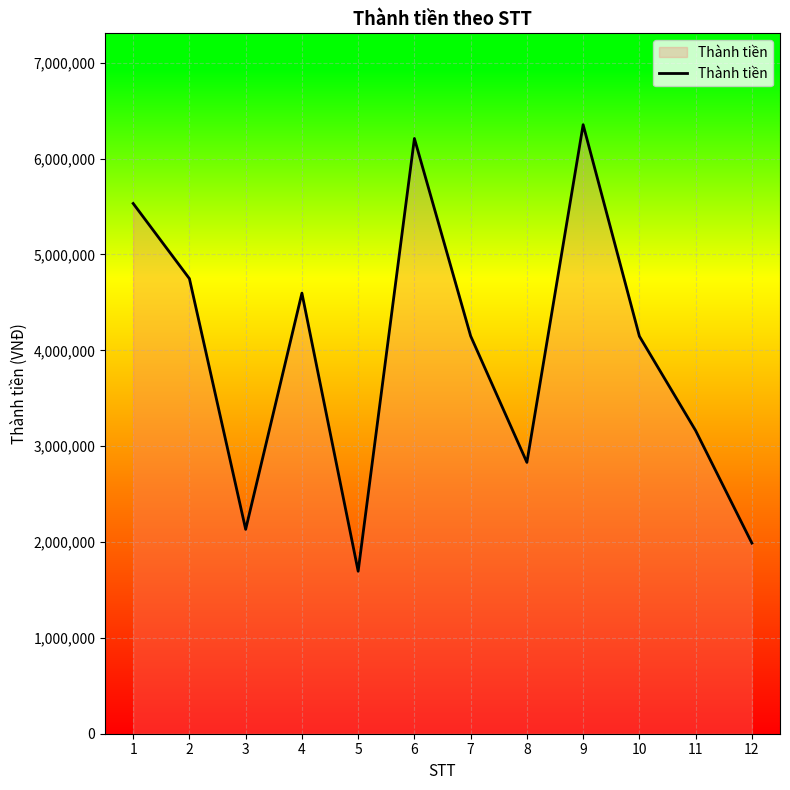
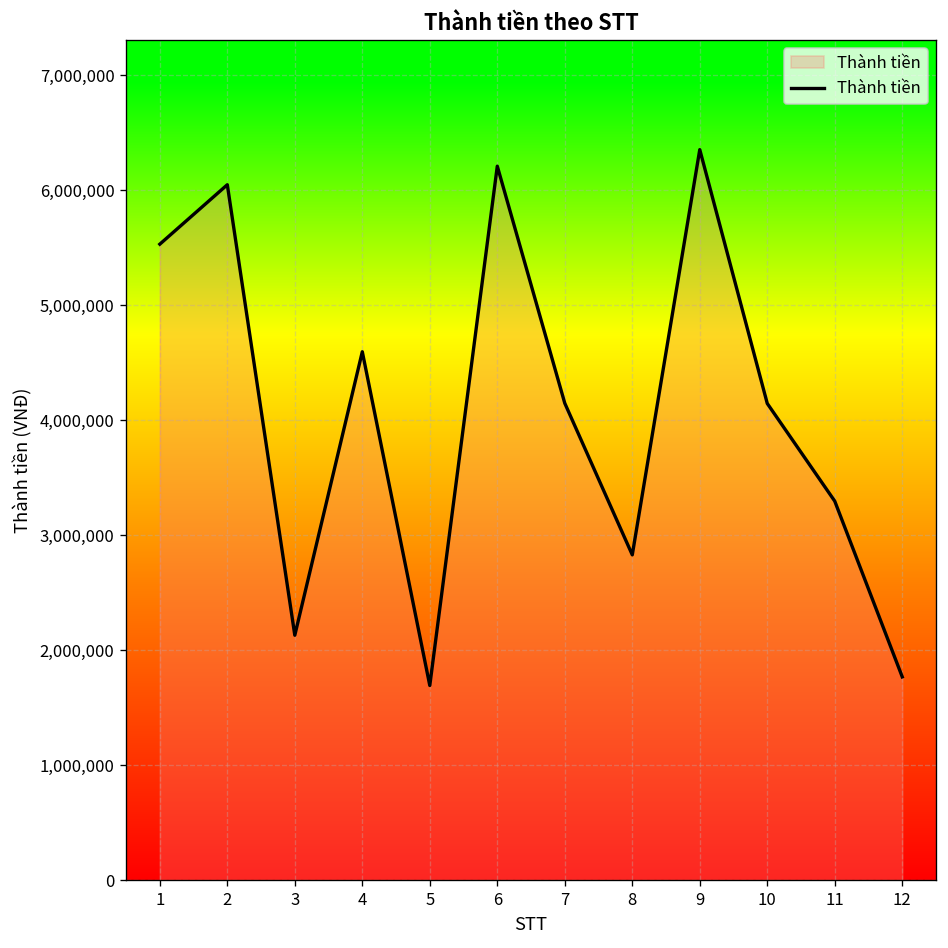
2: 4,700,000 -> 6,000,000
11: 3,200,000 -> 3,300,000
12: 2,000,000 -> 1,800,000
